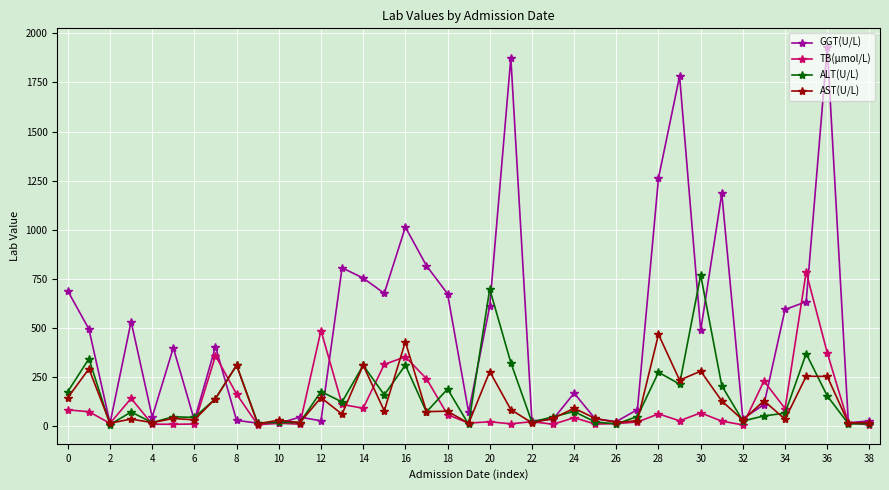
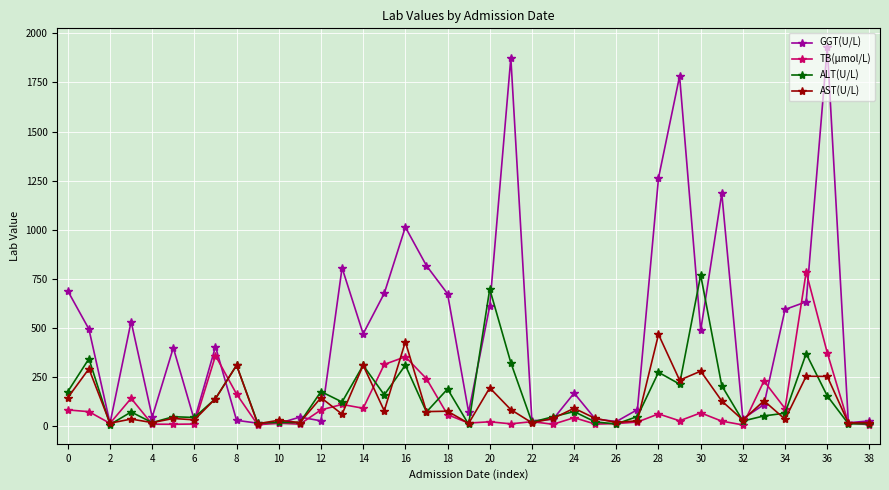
TB(μmol/L), 12: 490 -> 80
GGT(U/L), 14: 750 -> 470
AST(U/L), 20: 280 -> 200
